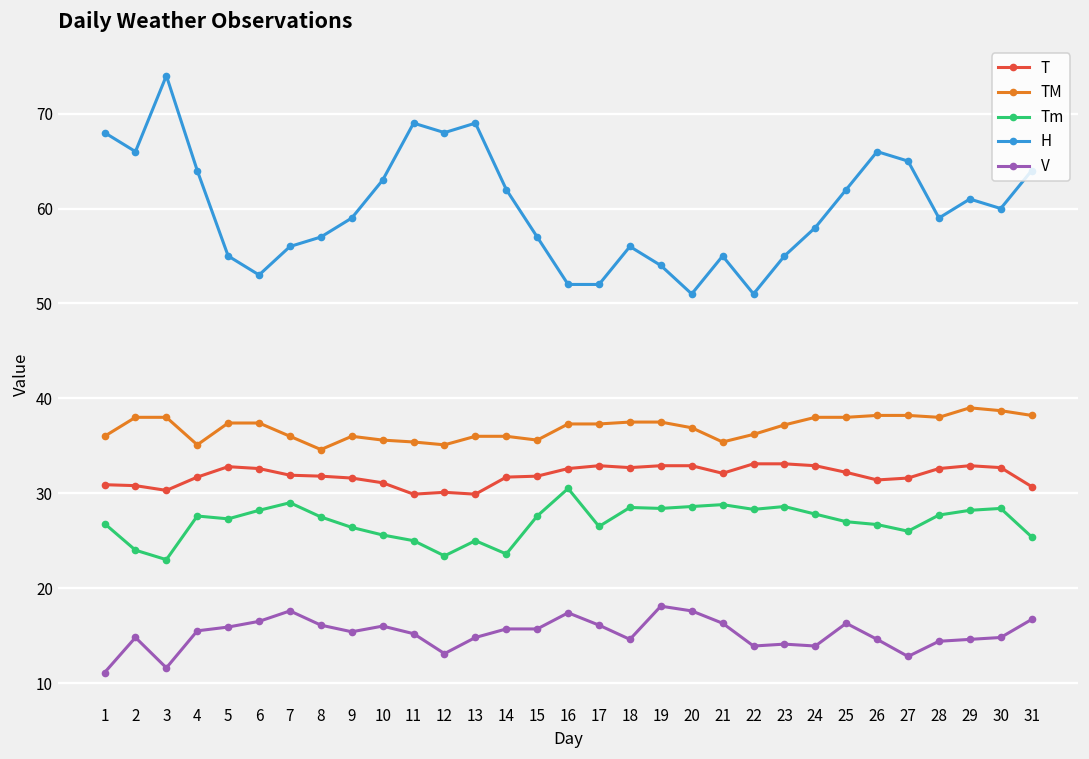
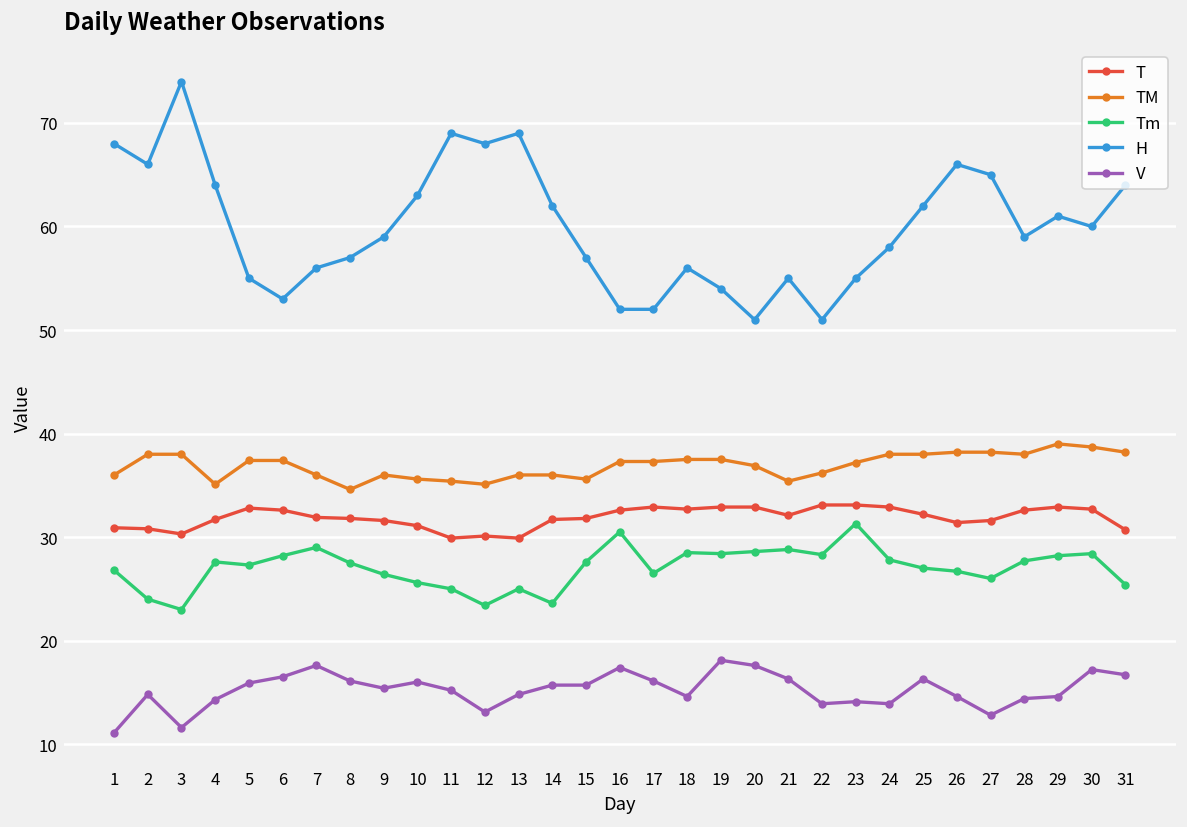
V, 4: 16 -> 14
Tm, 23: 29 -> 31
V, 30: 15 -> 17
